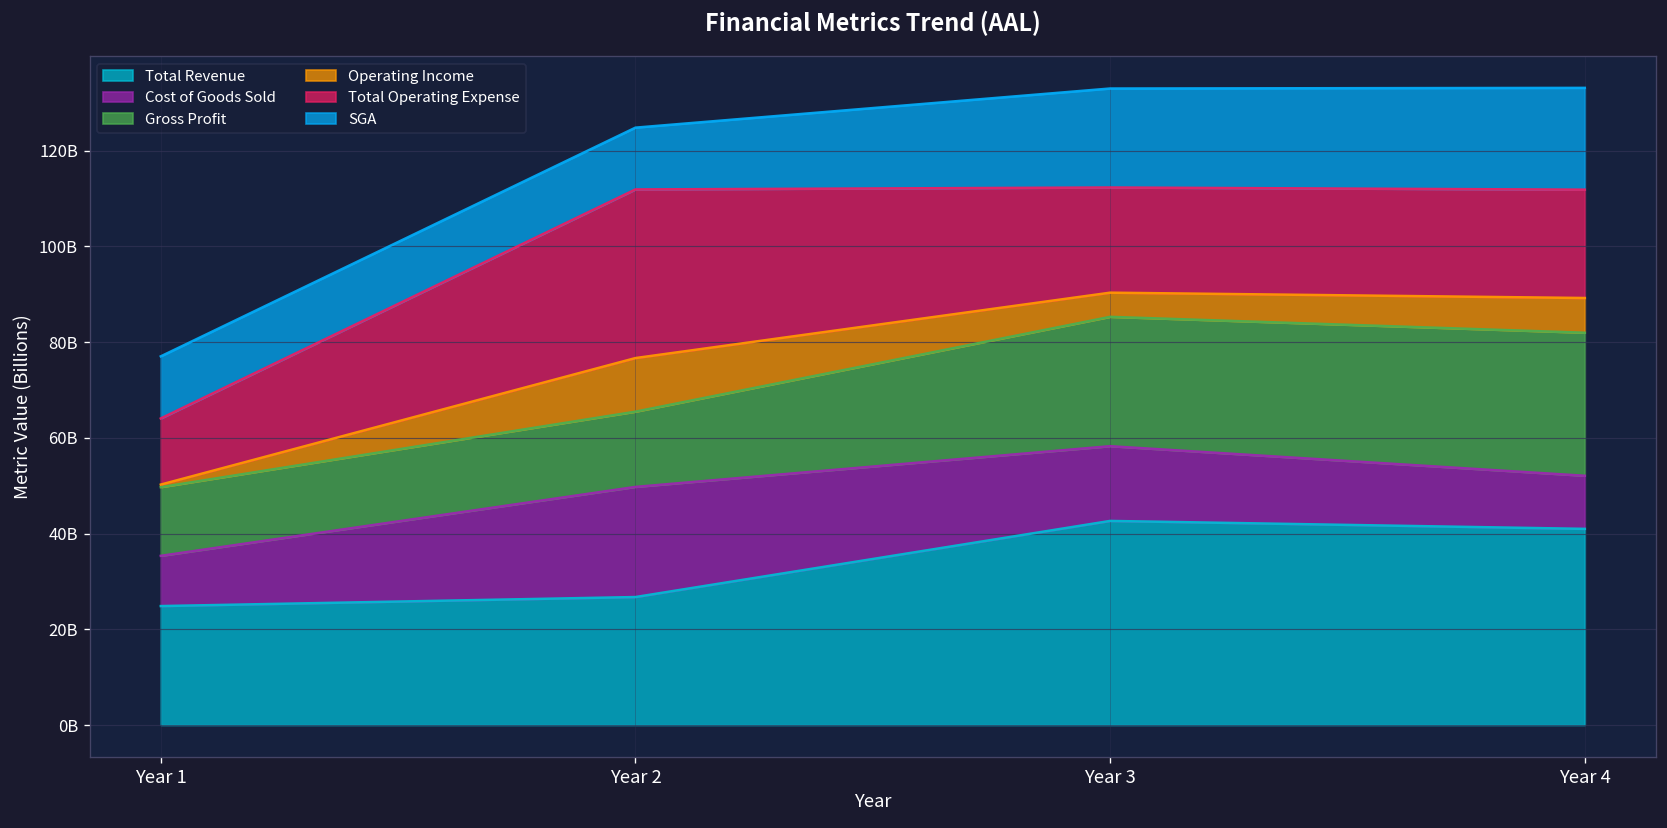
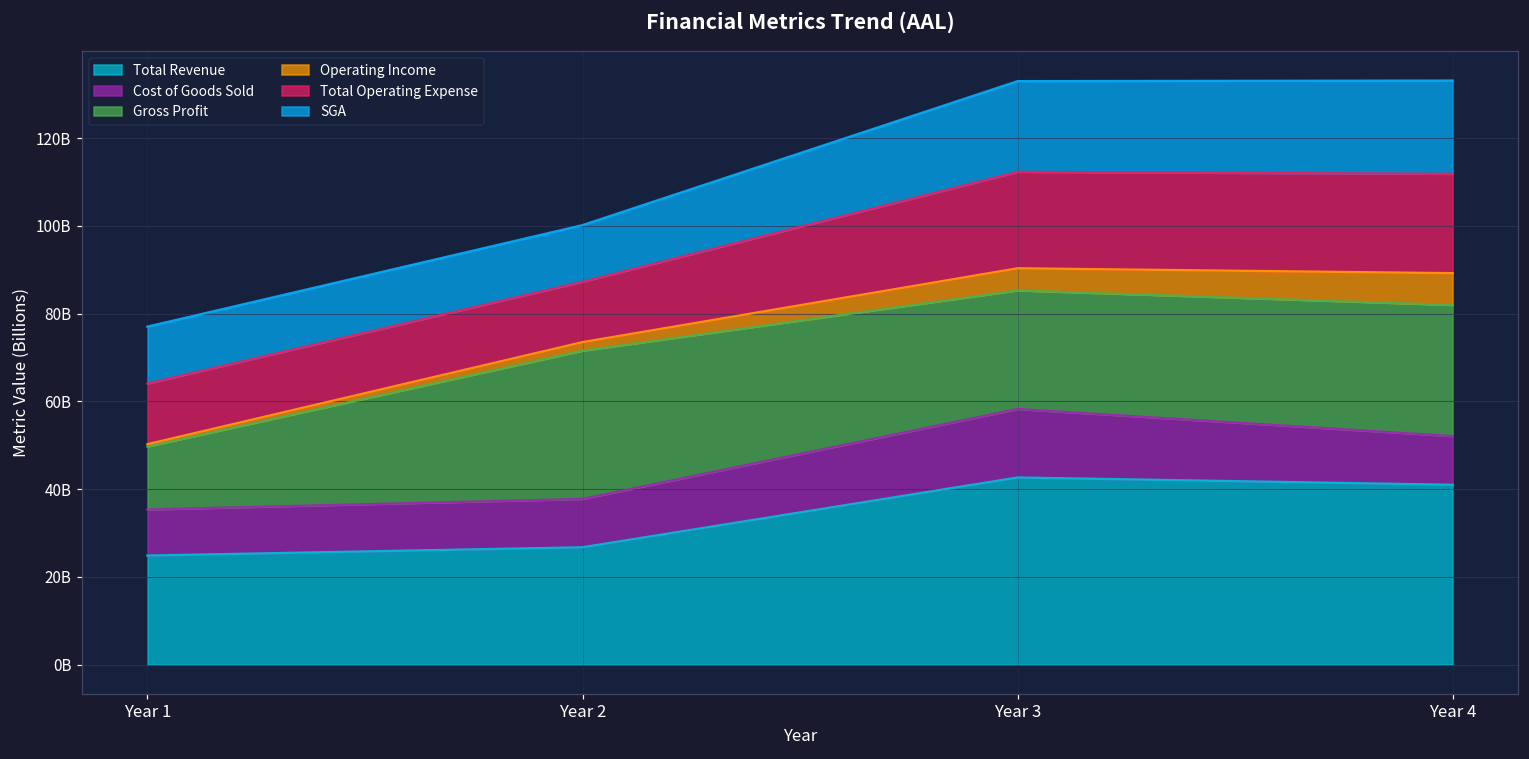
Cost of Goods Sold, Year 2: 23000000000 -> 11000000000
Gross Profit, Year 2: 16000000000 -> 34000000000
Operating Income, Year 2: 11000000000 -> 2000000000
Total Operating Expense, Year 2: 35000000000 -> 14000000000
